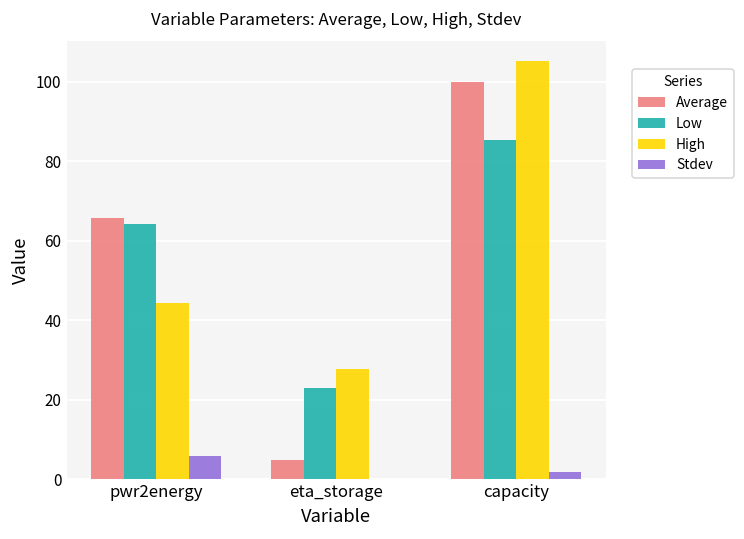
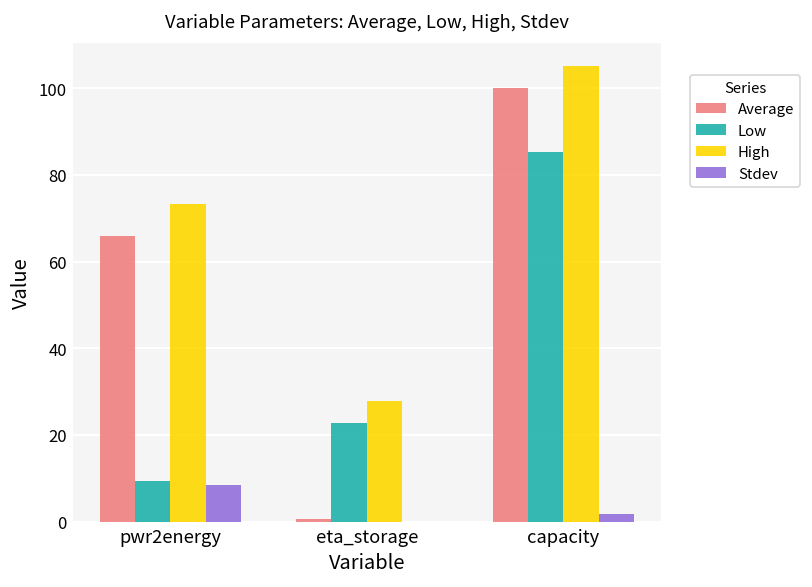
Low, pwr2energy: 64 -> 9
High, pwr2energy: 44 -> 73
Stdev, pwr2energy: 6 -> 8
Average, eta_storage: 5 -> 1
